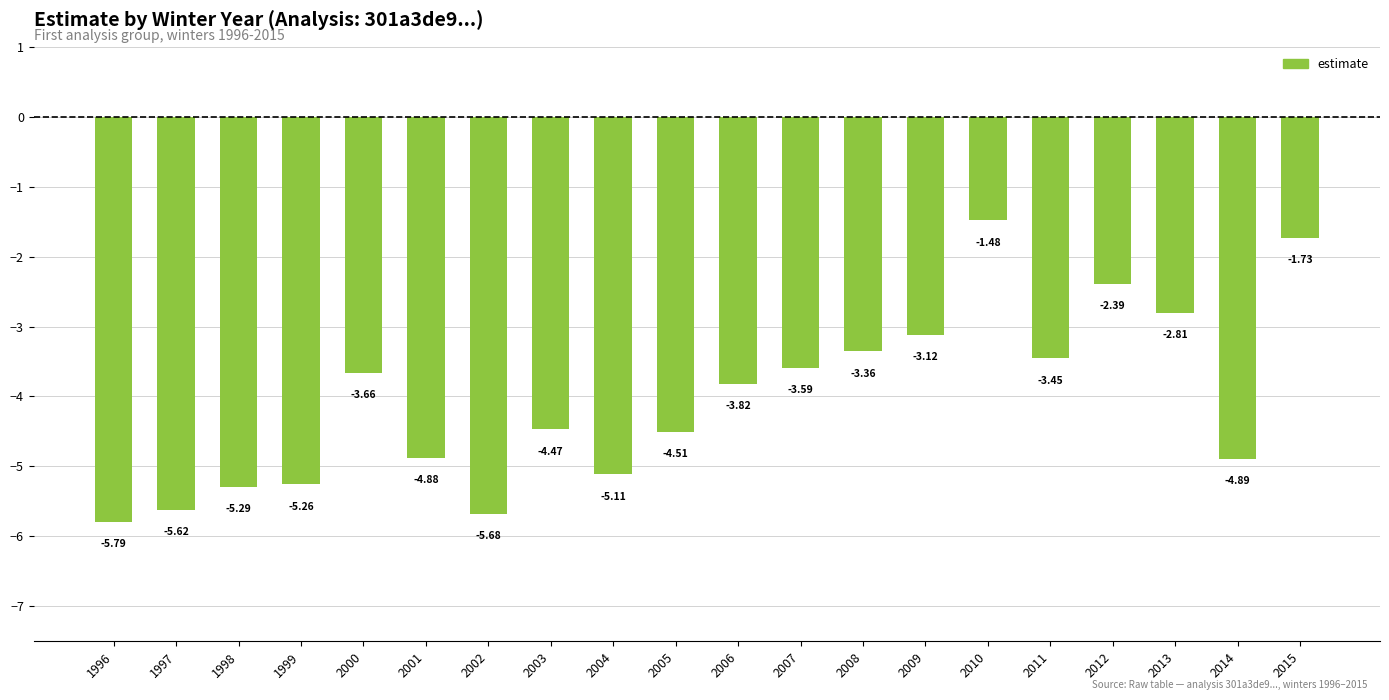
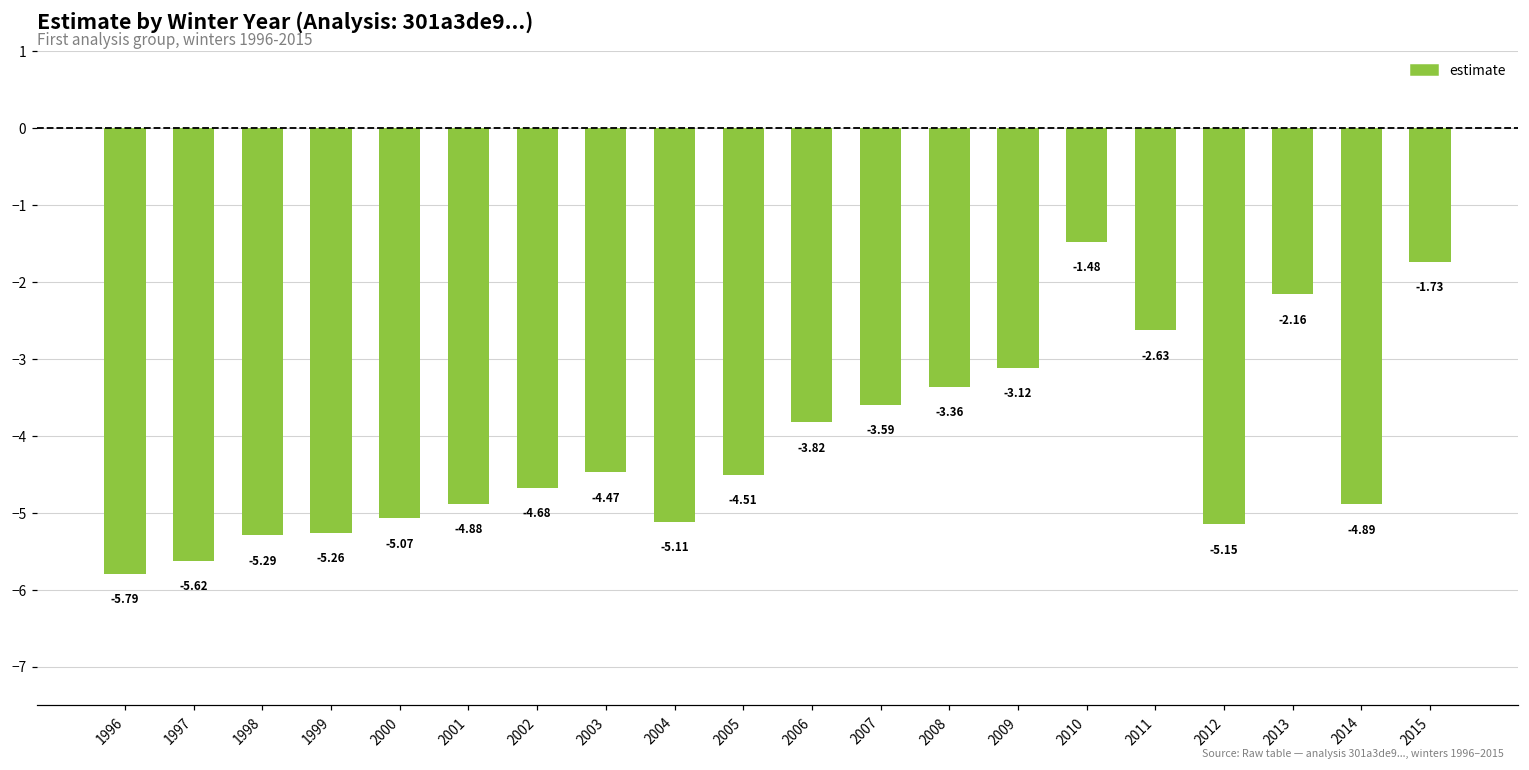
2000: -3.66 -> -5.07
2002: -5.68 -> -4.68
2011: -3.45 -> -2.63
2012: -2.39 -> -5.15
2013: -2.81 -> -2.16
